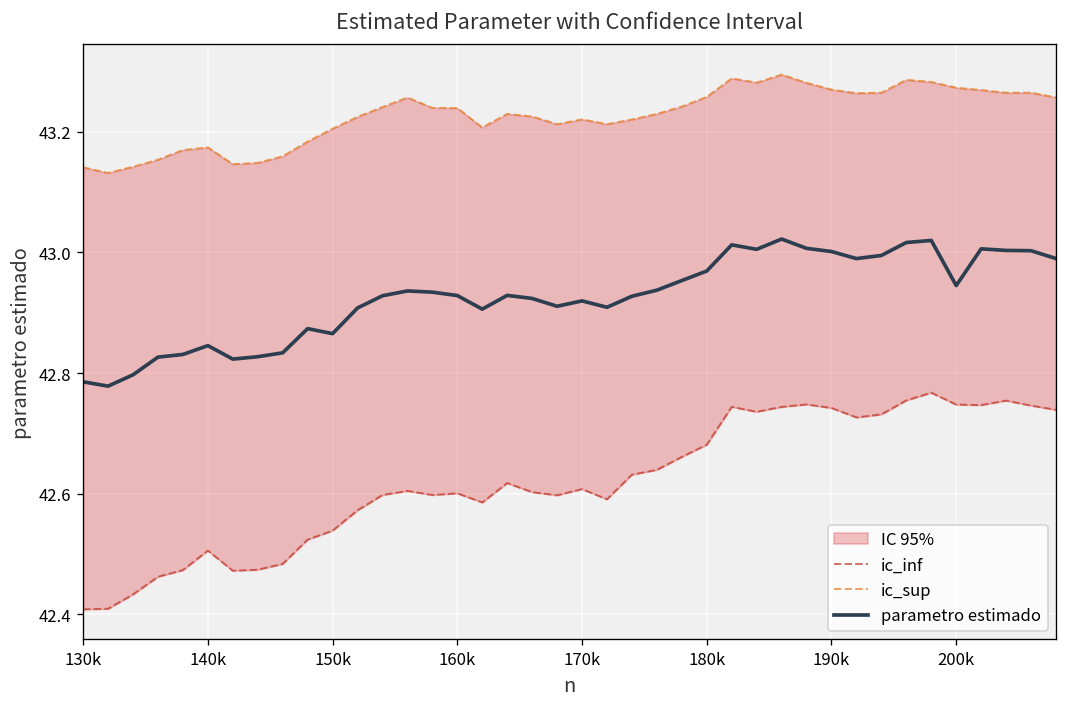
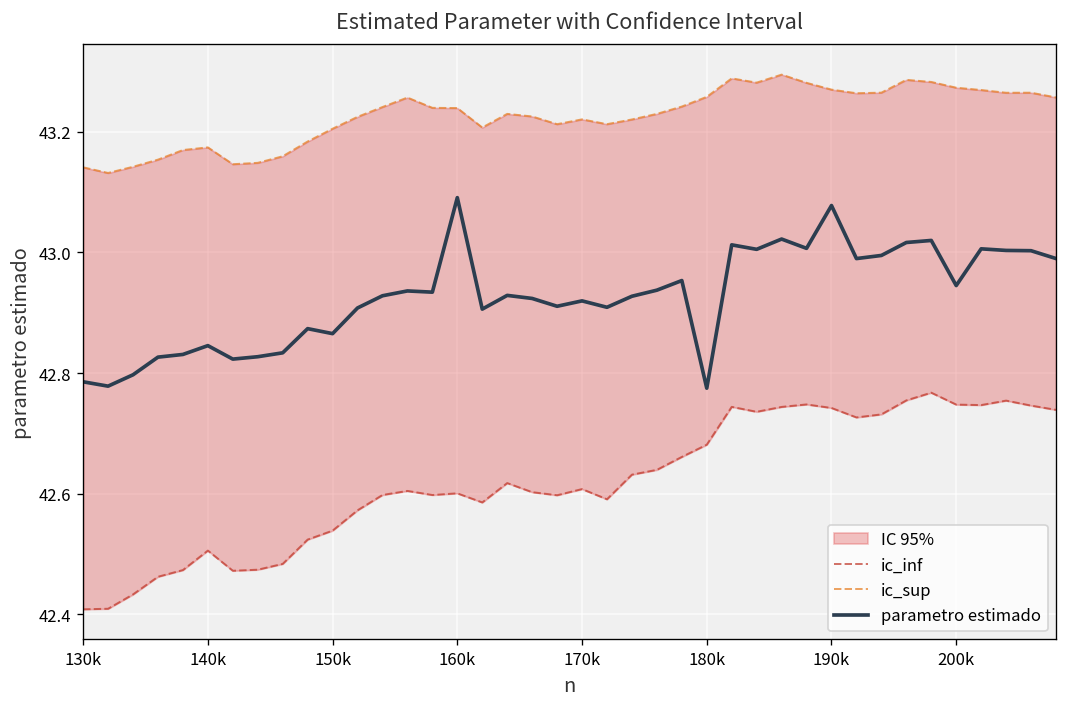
parametro estimado, 160k: 42.93 -> 43.09
parametro estimado, 180k: 42.97 -> 42.77
parametro estimado, 190k: 43.00 -> 43.08
